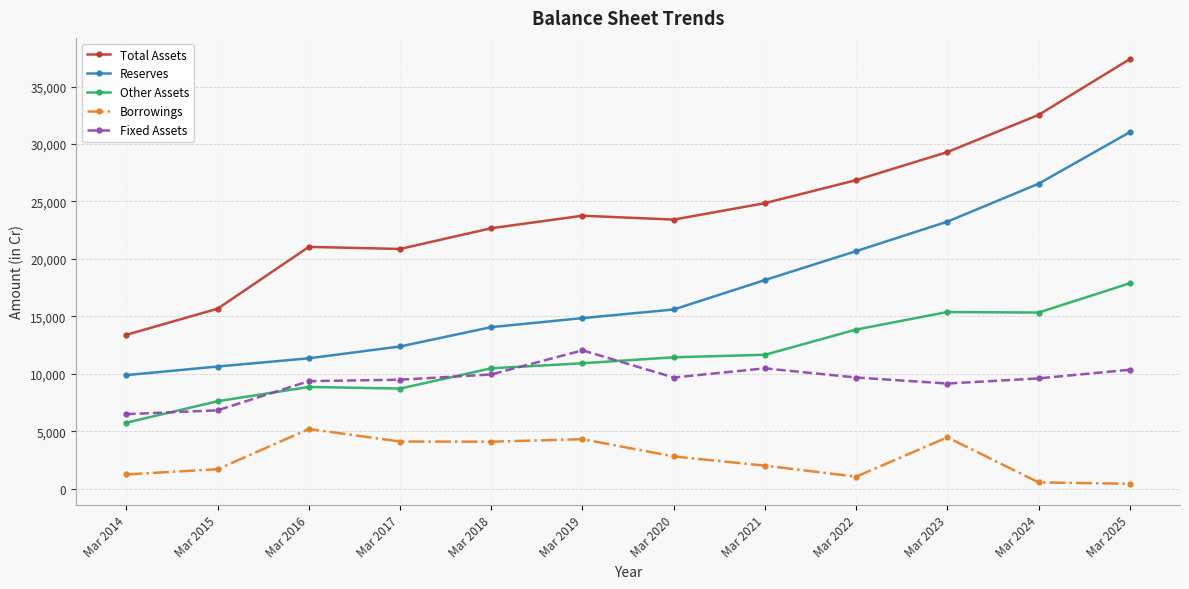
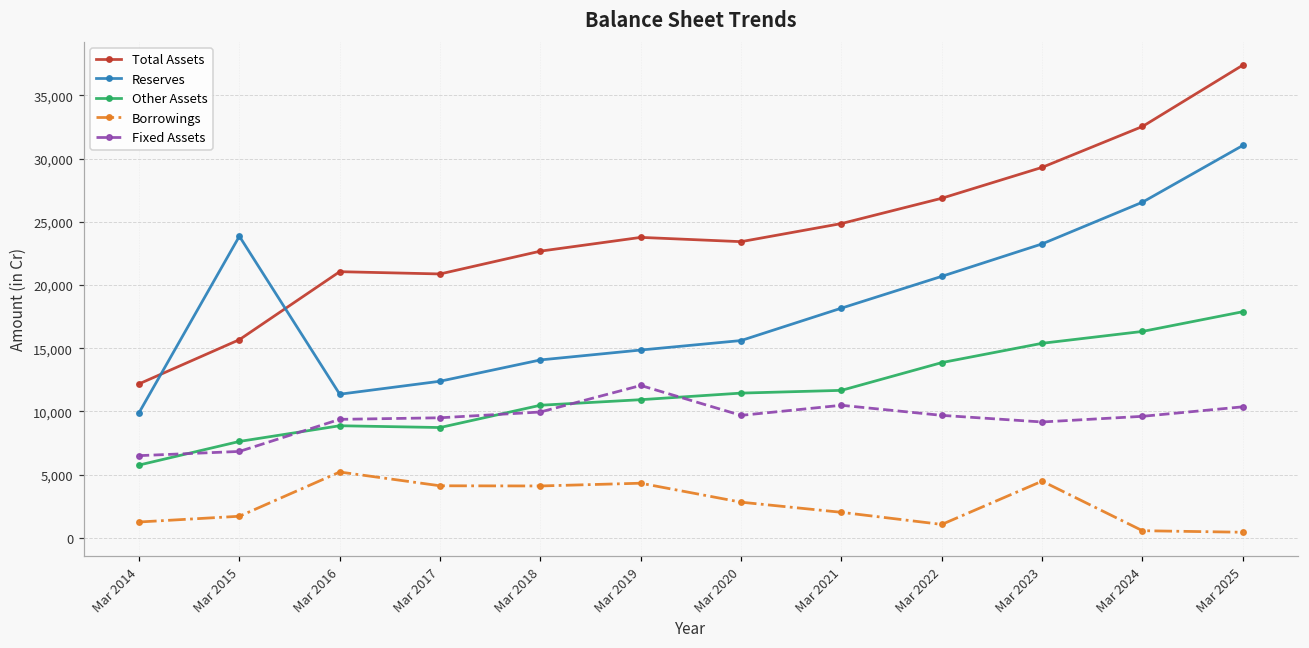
Total Assets, Mar 2014: 13,400 -> 12,200
Reserves, Mar 2015: 10,600 -> 23,900
Other Assets, Mar 2024: 15,300 -> 16,300
